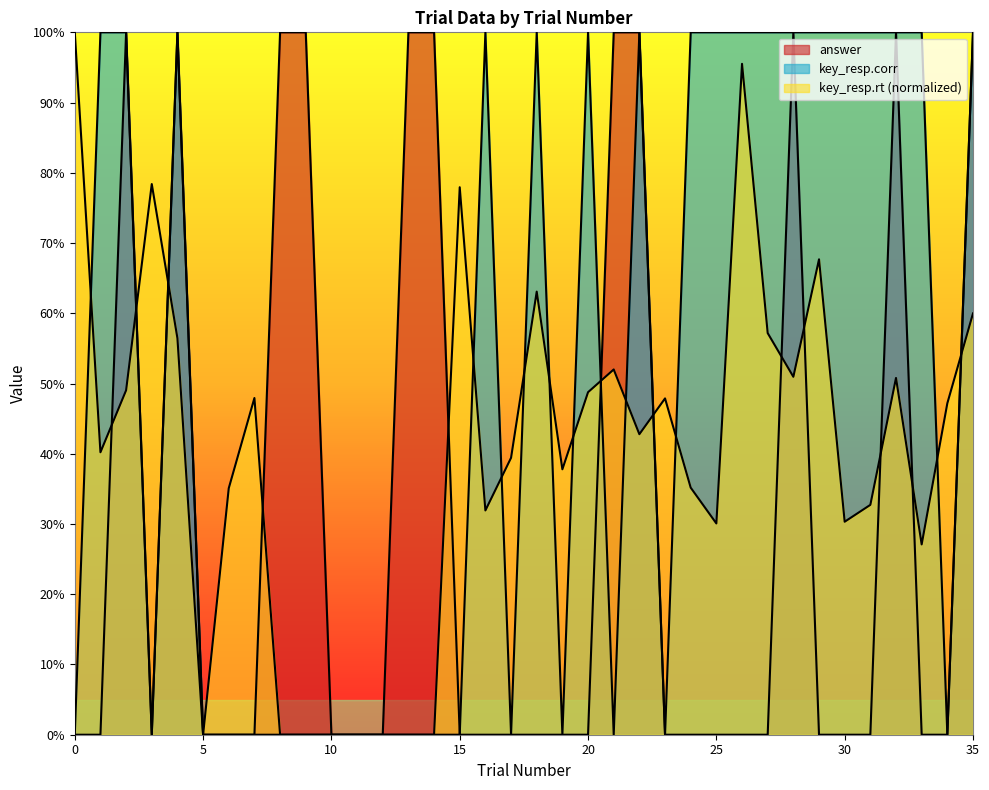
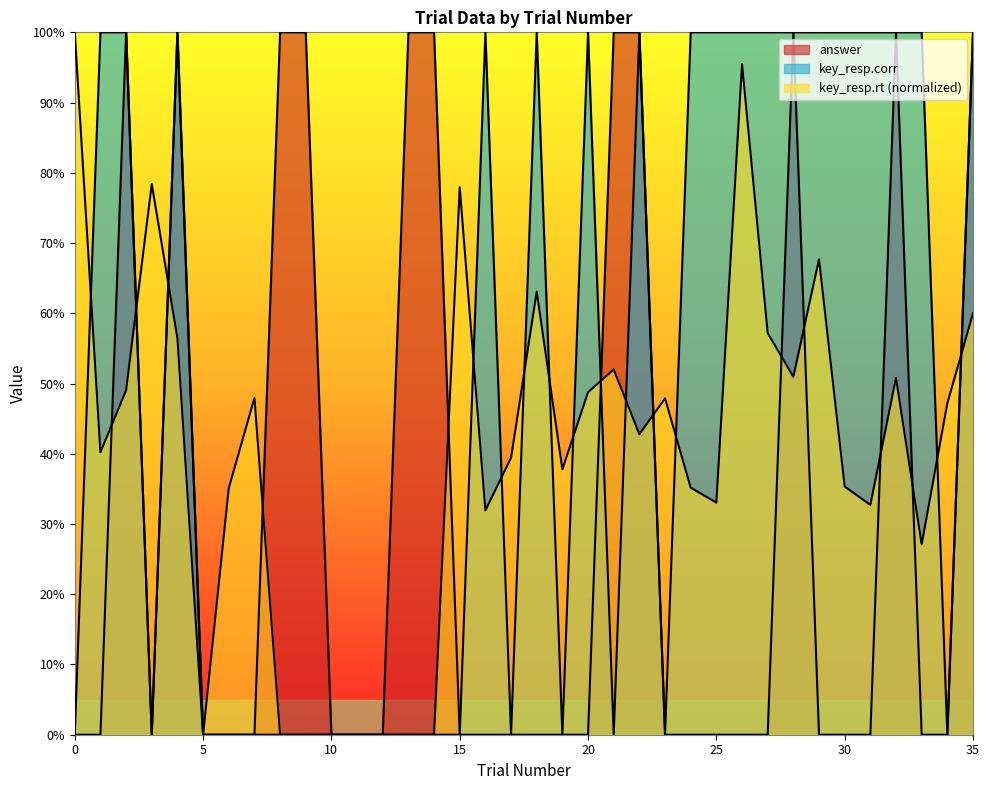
key_resp.rt (normalized), 25: 30% -> 33%
key_resp.rt (normalized), 30: 30% -> 35%
